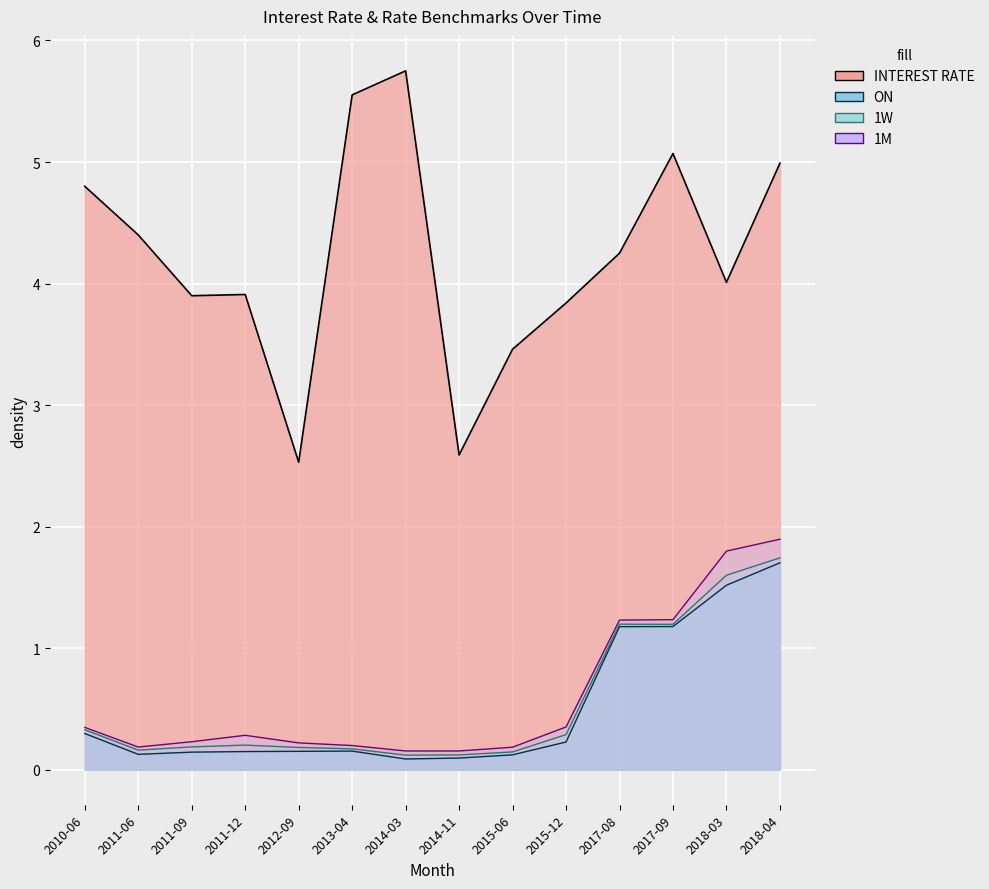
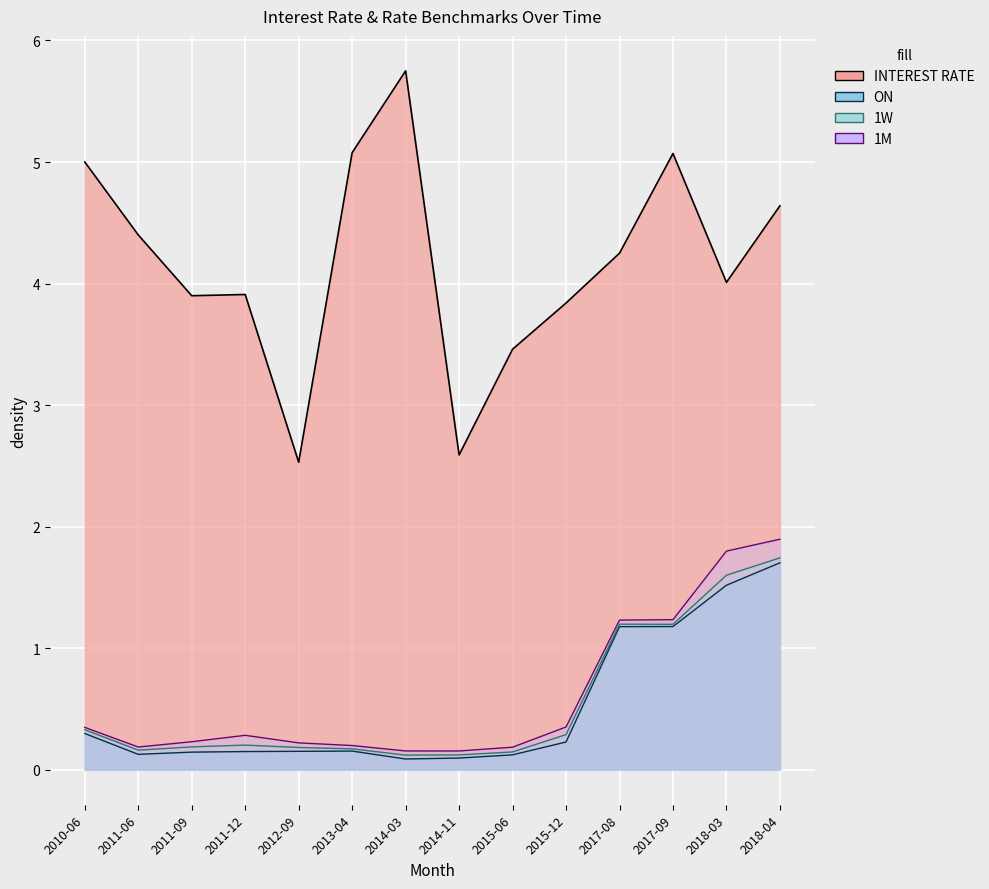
INTEREST RATE, 2010-06: 4.8 -> 5.0
INTEREST RATE, 2013-04: 5.55 -> 5.08
INTEREST RATE, 2018-04: 4.99 -> 4.64
